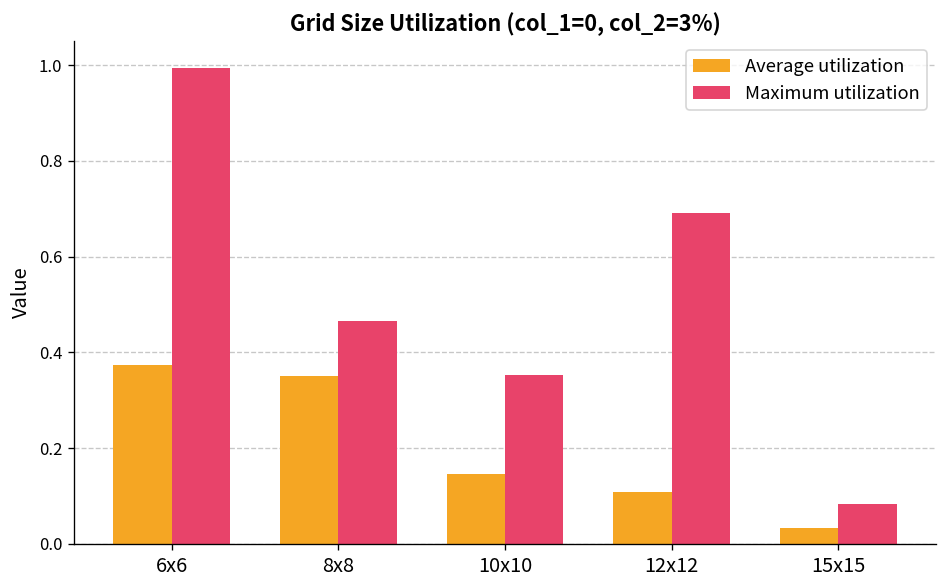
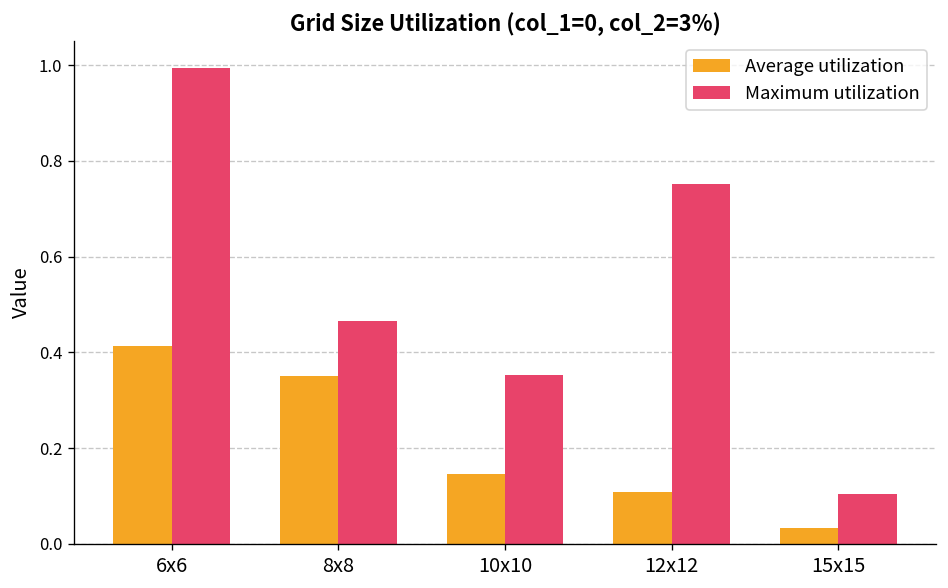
Average utilization, 6x6: 0.37 -> 0.41
Maximum utilization, 12x12: 0.69 -> 0.75
Maximum utilization, 15x15: 0.08 -> 0.11
